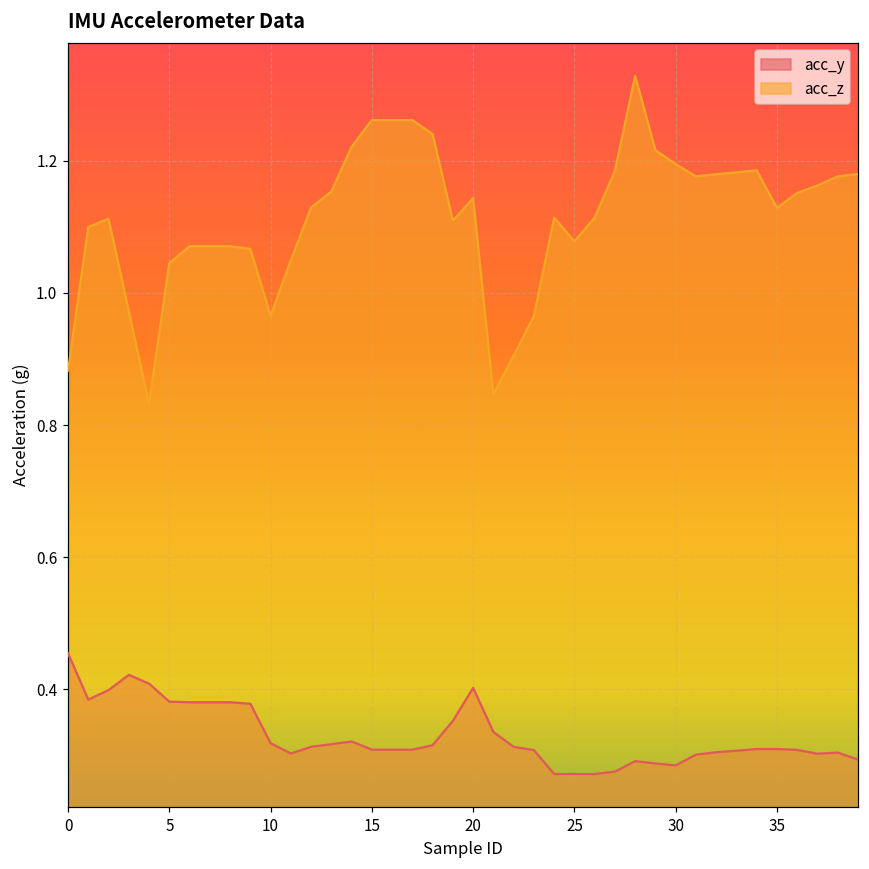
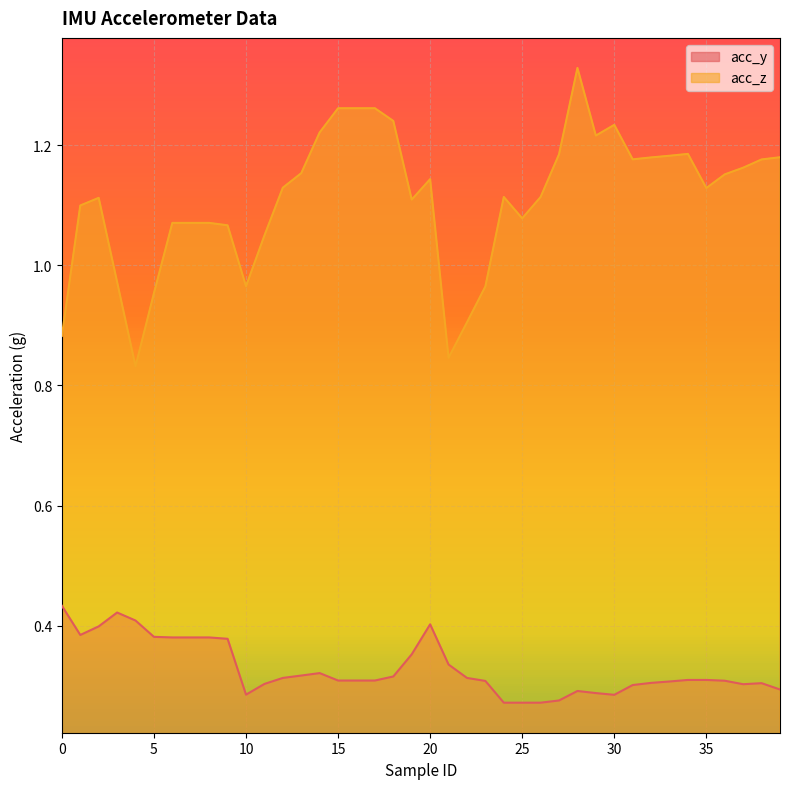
acc_y, 0: 0.45 -> 0.43
acc_z, 5: 1.04 -> 0.95
acc_y, 10: 0.32 -> 0.29
acc_z, 30: 1.19 -> 1.23
